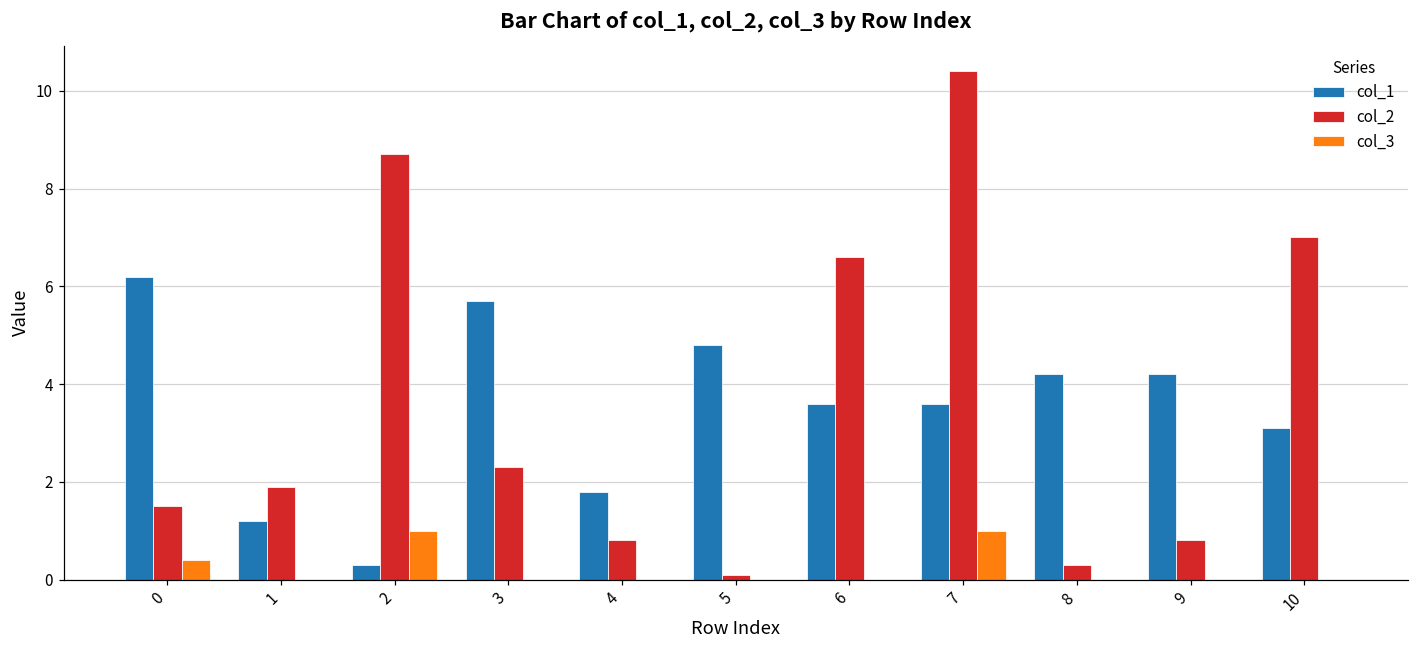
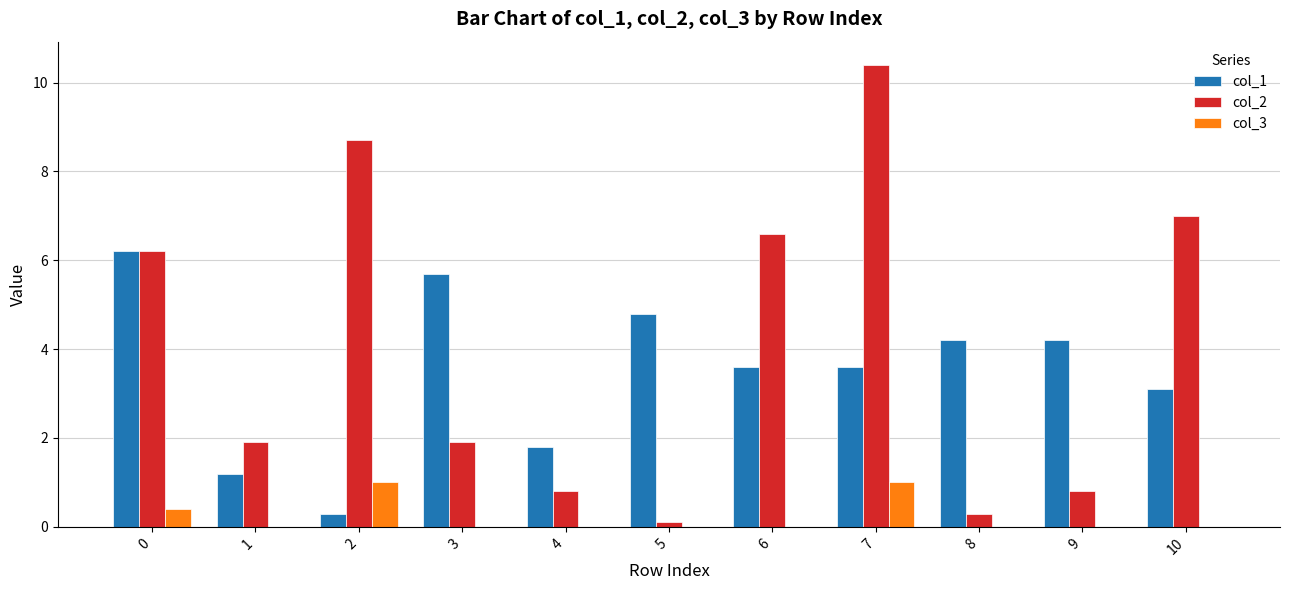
col_2, 0: 1.5 -> 6.2
col_2, 3: 2.3 -> 1.9
